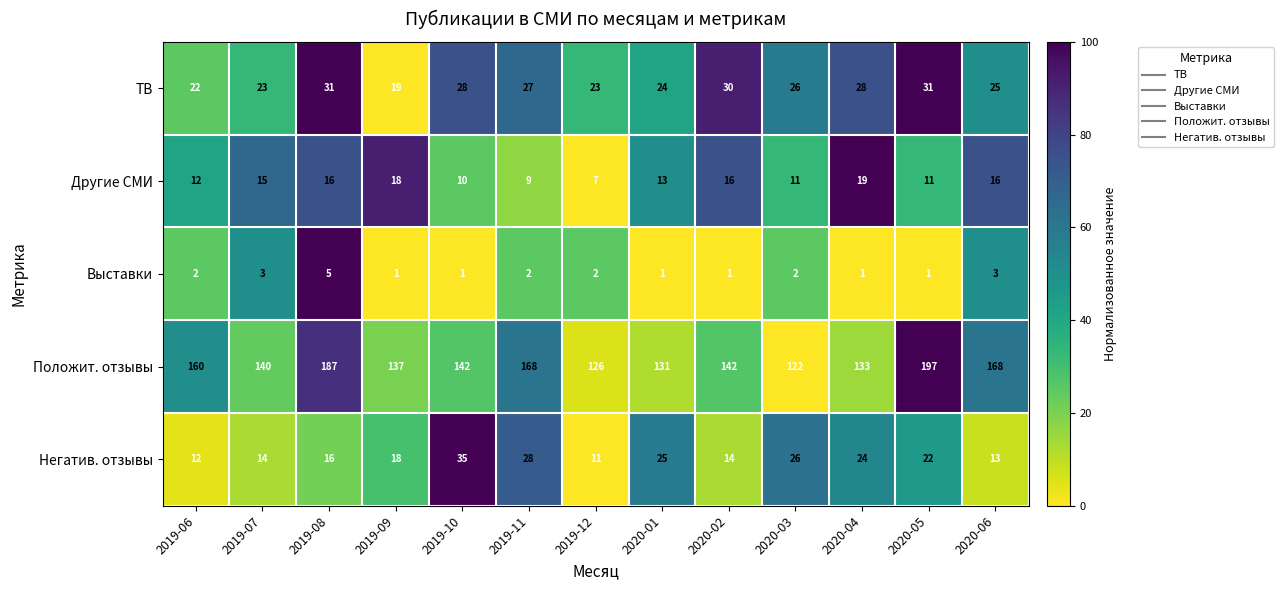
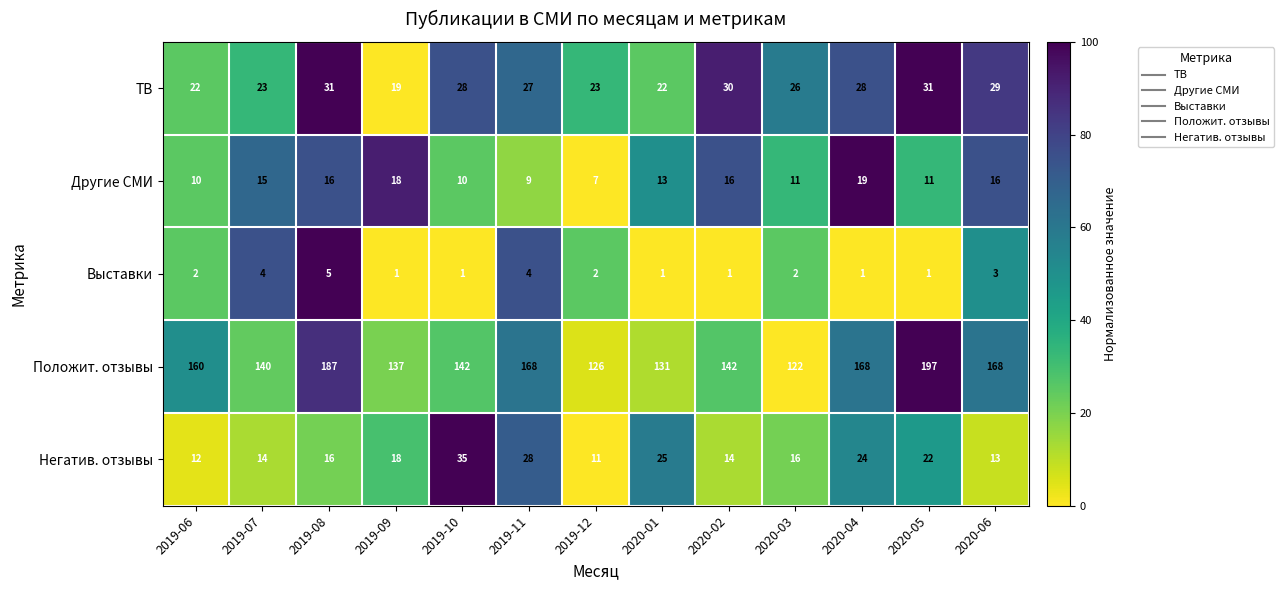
ТВ, 2020-01: 24 -> 22
ТВ, 2020-06: 25 -> 29
Другие СМИ, 2019-06: 12 -> 10
Выставки, 2019-07: 3 -> 4
Выставки, 2019-11: 2 -> 4
Положит. отзывы, 2020-04: 133 -> 168
Негатив. отзывы, 2020-03: 26 -> 16
